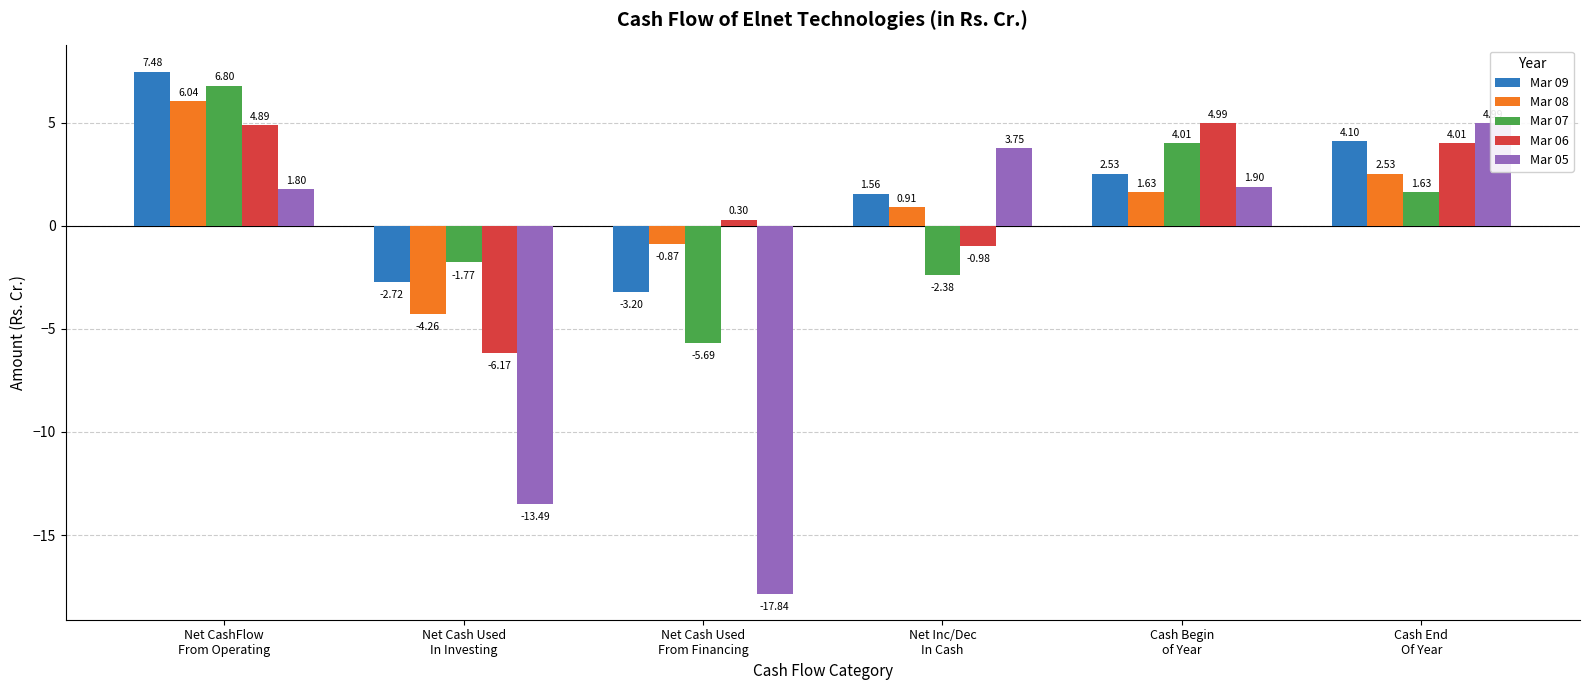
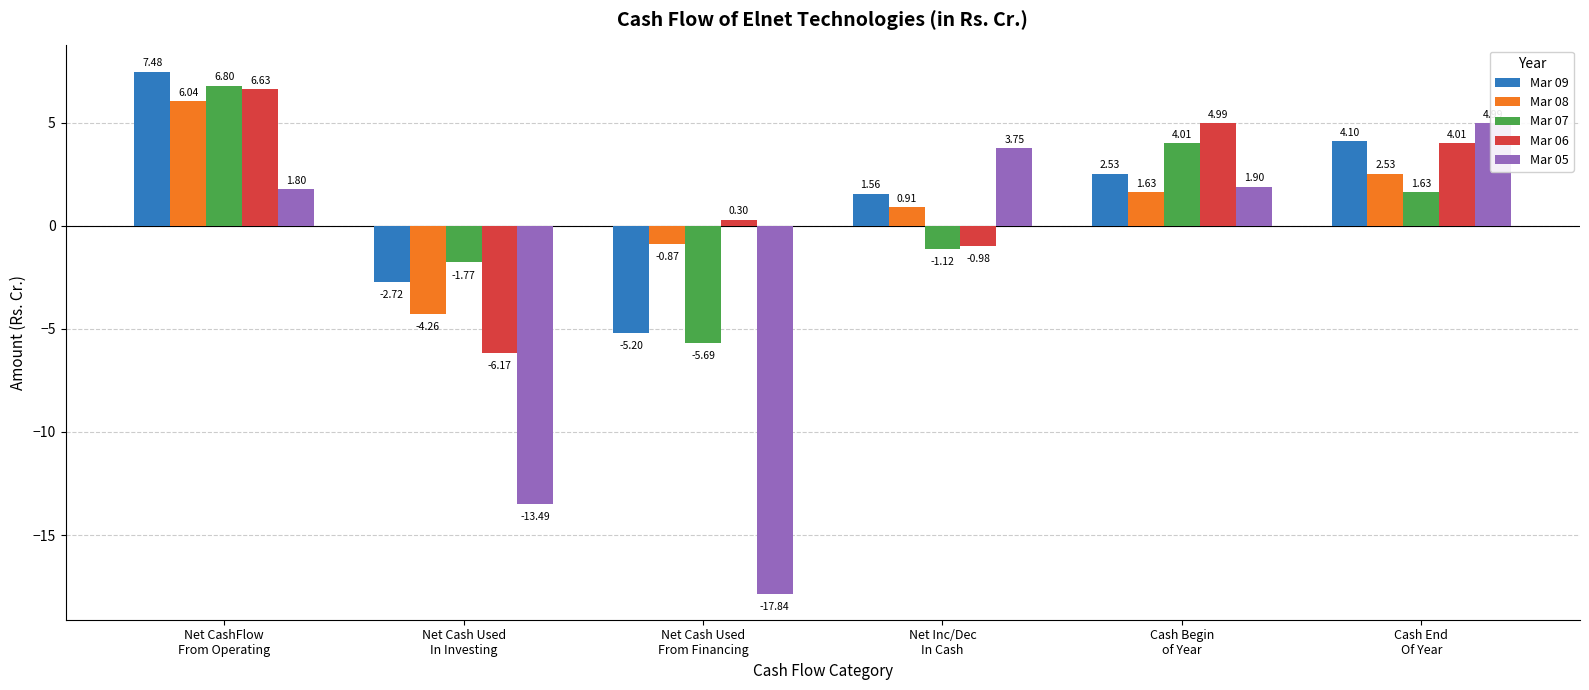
Mar 06, Net CashFlow From Operating: 4.89 -> 6.63
Mar 09, Net Cash Used From Financing: -3.20 -> -5.20
Mar 07, Net Inc/Dec In Cash: -2.38 -> -1.12
